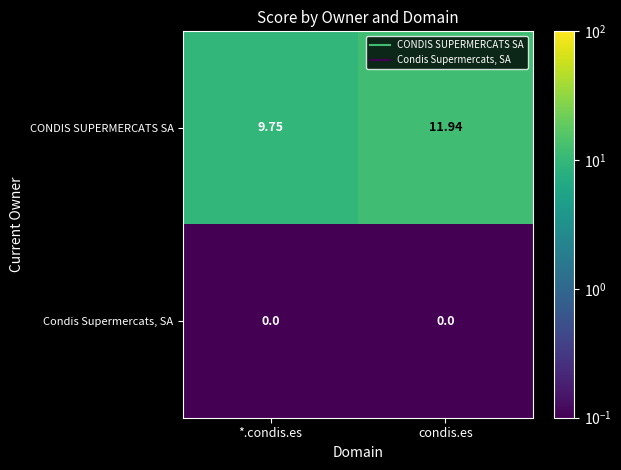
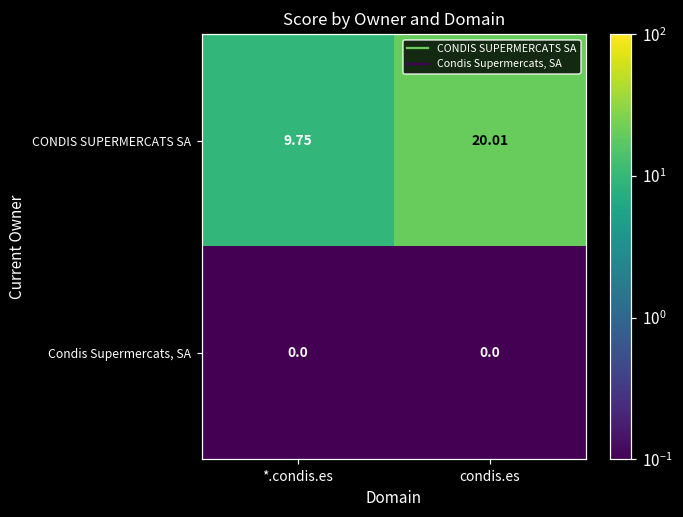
CONDIS SUPERMERCATS SA, condis.es: 11.94 -> 20.01
